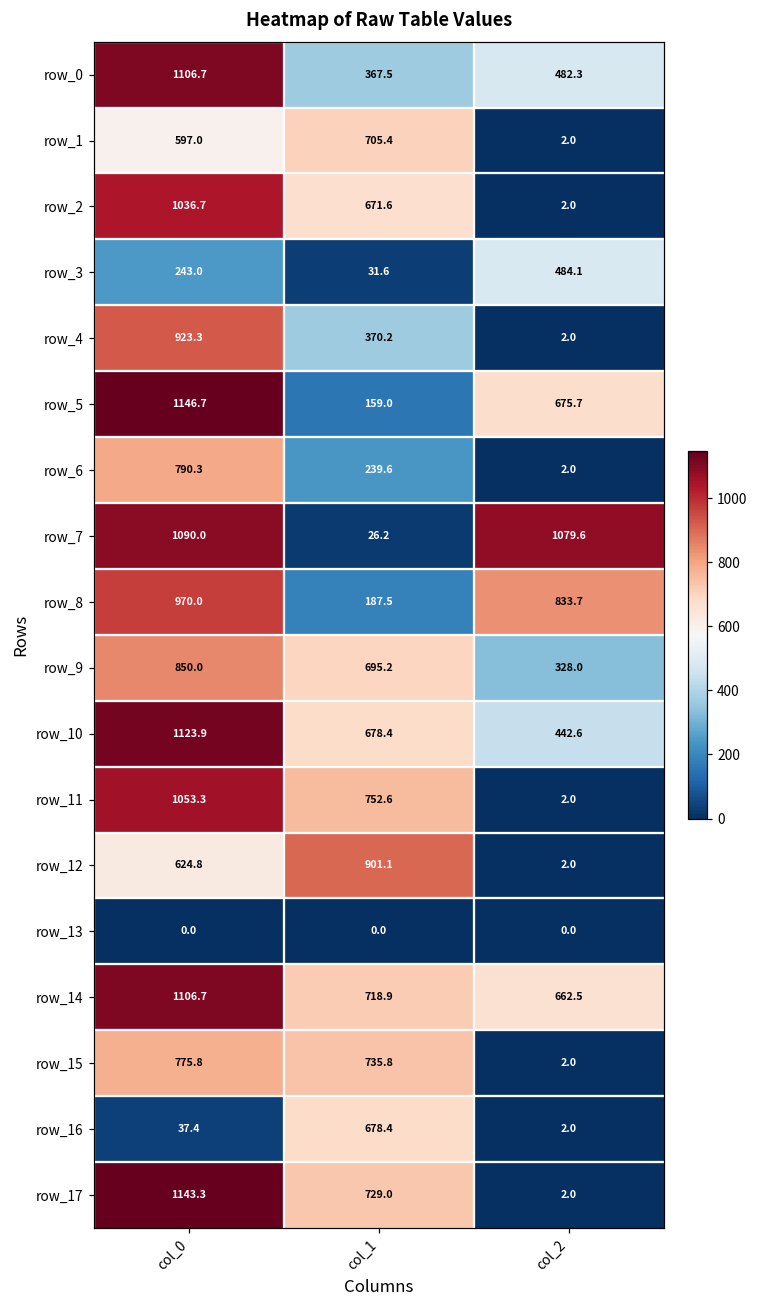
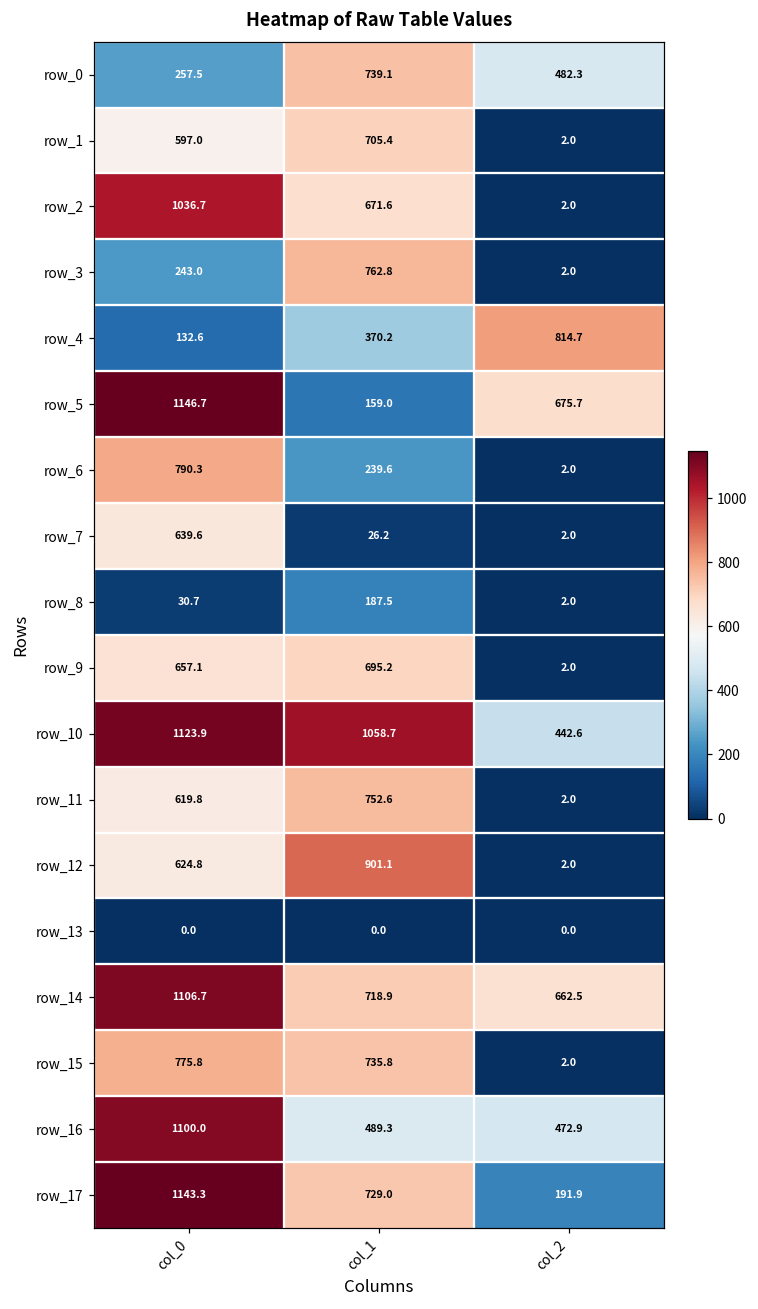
row_0, col_0: 1106.7 -> 257.5
row_0, col_1: 367.5 -> 739.1
row_3, col_1: 31.6 -> 762.8
row_3, col_2: 484.1 -> 2.0
row_4, col_0: 923.3 -> 132.6
row_4, col_2: 2.0 -> 814.7
row_7, col_0: 1090.0 -> 639.6
row_7, col_2: 1079.6 -> 2.0
row_8, col_0: 970.0 -> 30.7
row_8, col_2: 833.7 -> 2.0
row_9, col_0: 850.0 -> 657.1
row_9, col_2: 328.0 -> 2.0
row_10, col_1: 678.4 -> 1058.7
row_11, col_0: 1053.3 -> 619.8
row_16, col_0: 37.4 -> 1100.0
row_16, col_1: 678.4 -> 489.3
row_16, col_2: 2.0 -> 472.9
row_17, col_2: 2.0 -> 191.9
